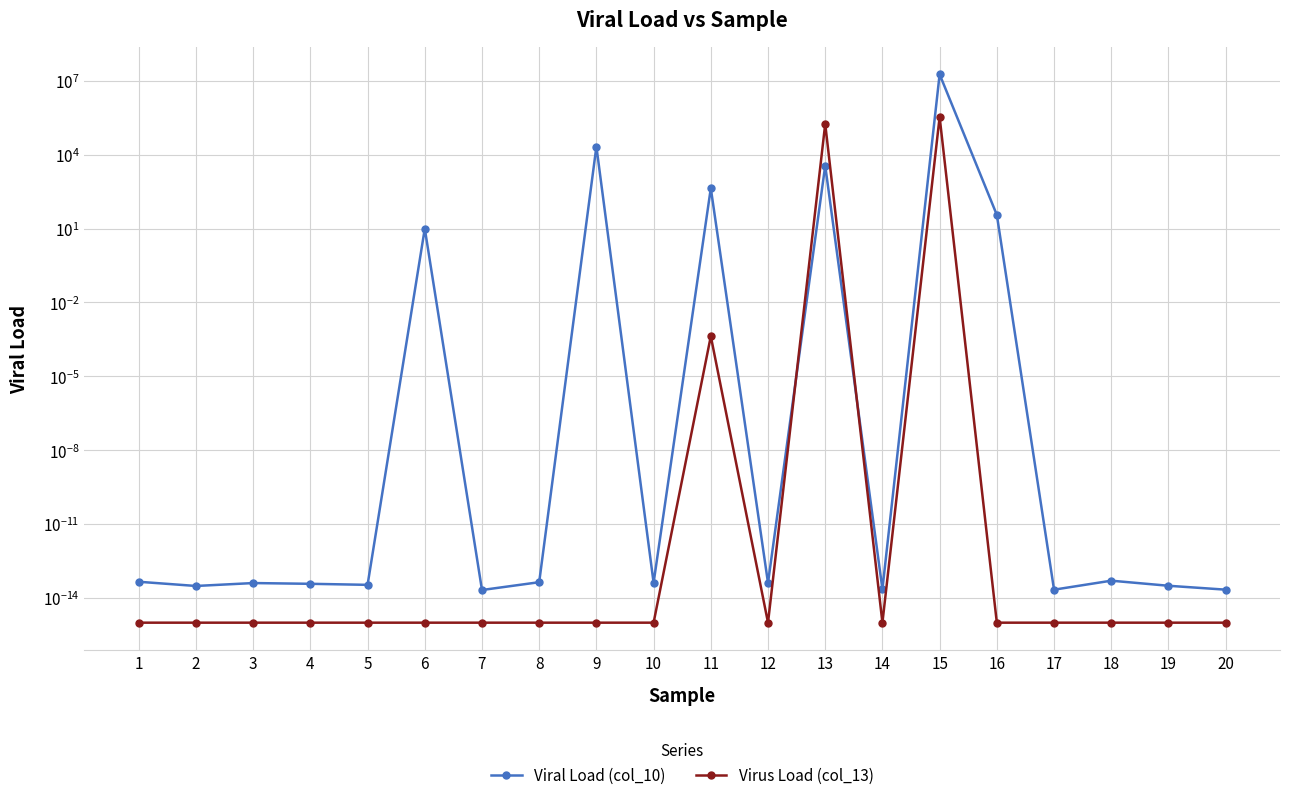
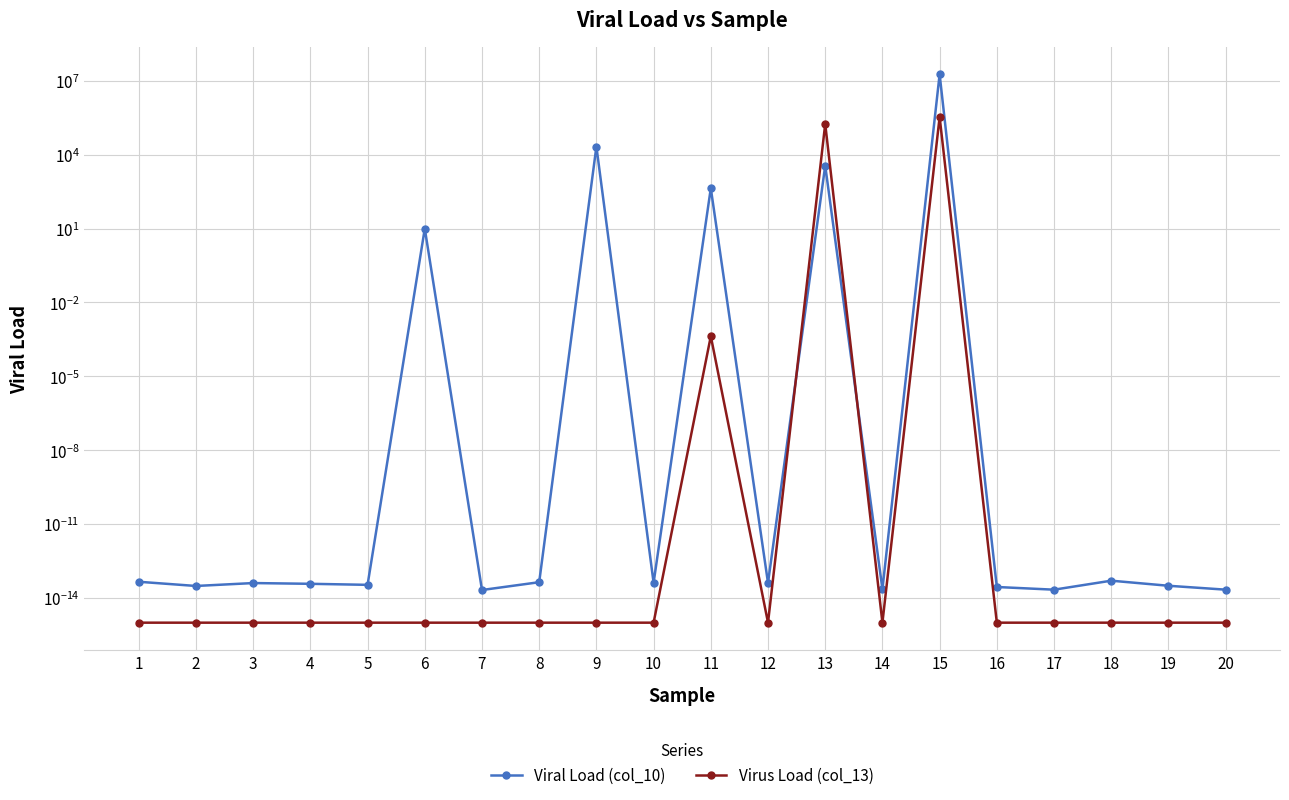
Viral Load (col_10), 16: 40 -> 0
